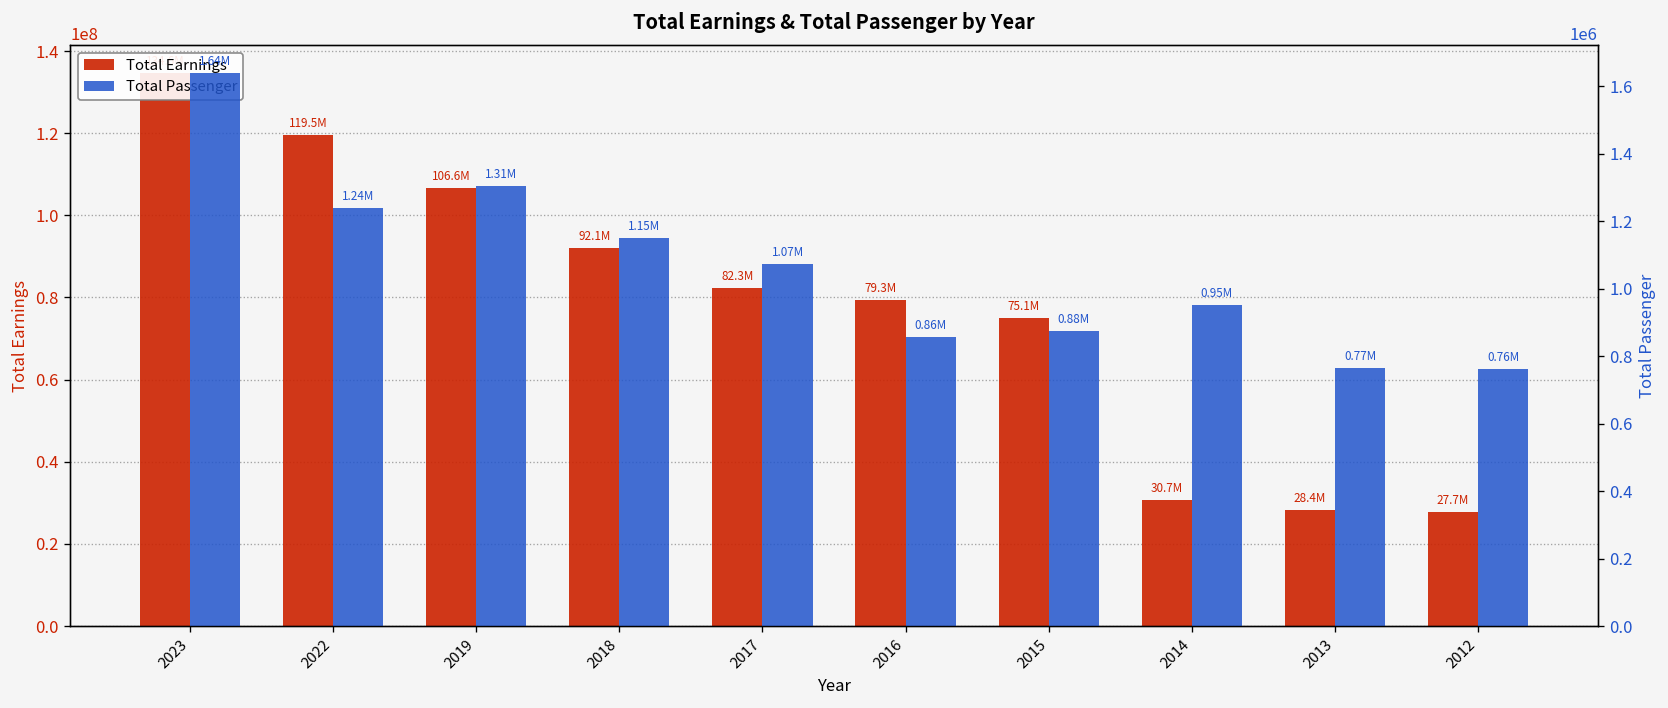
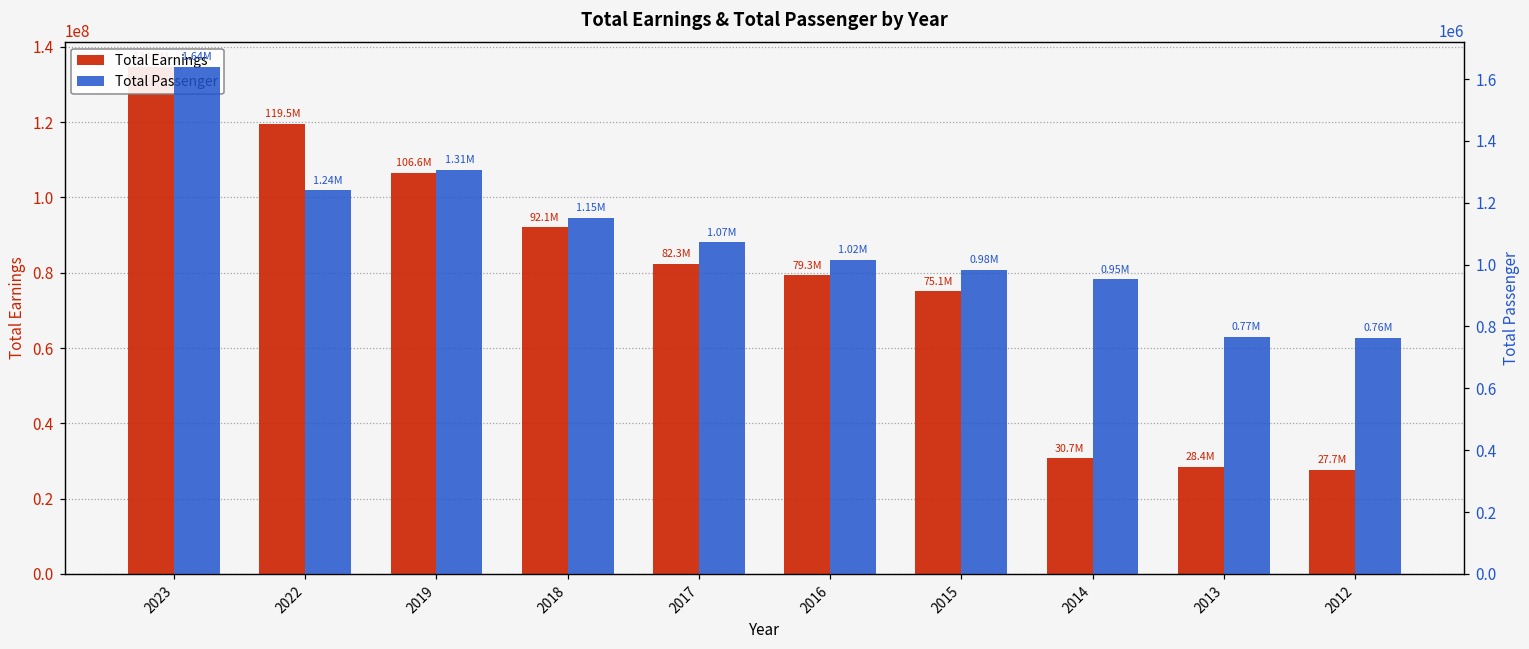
Total Passenger, 2016: 0.86M -> 1.02M
Total Passenger, 2015: 0.88M -> 0.98M
